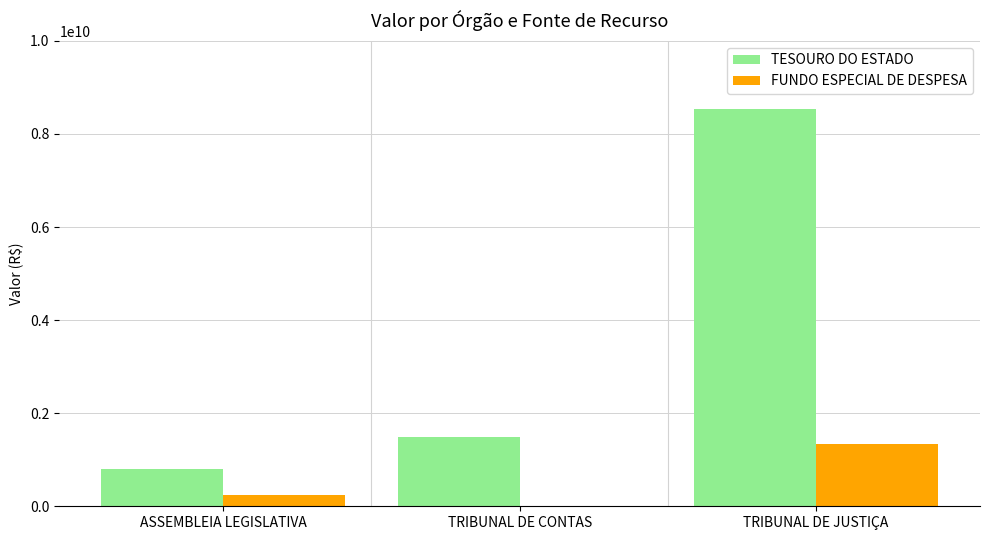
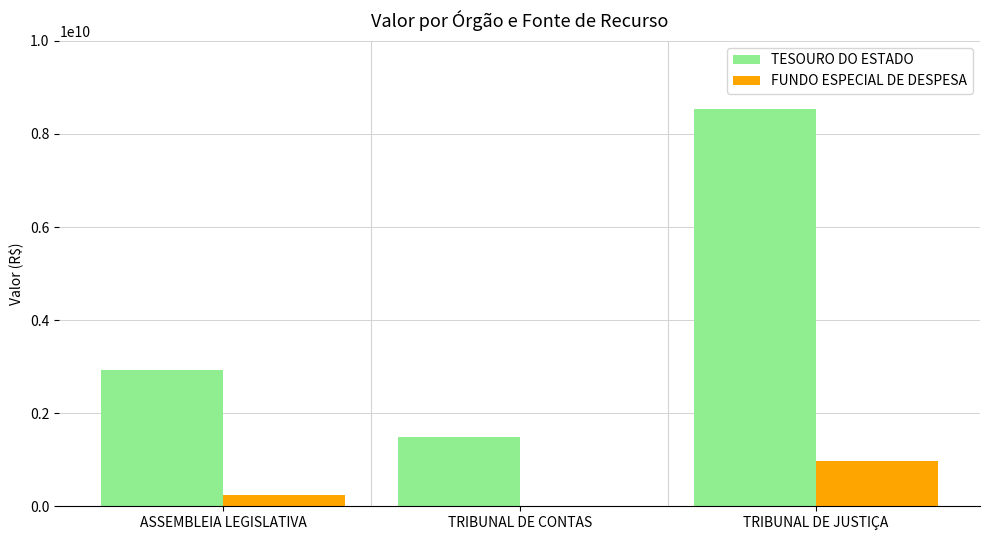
TESOURO DO ESTADO, ASSEMBLEIA LEGISLATIVA: 800000000 -> 2900000000
FUNDO ESPECIAL DE DESPESA, TRIBUNAL DE JUSTIÇA: 1300000000 -> 1000000000
